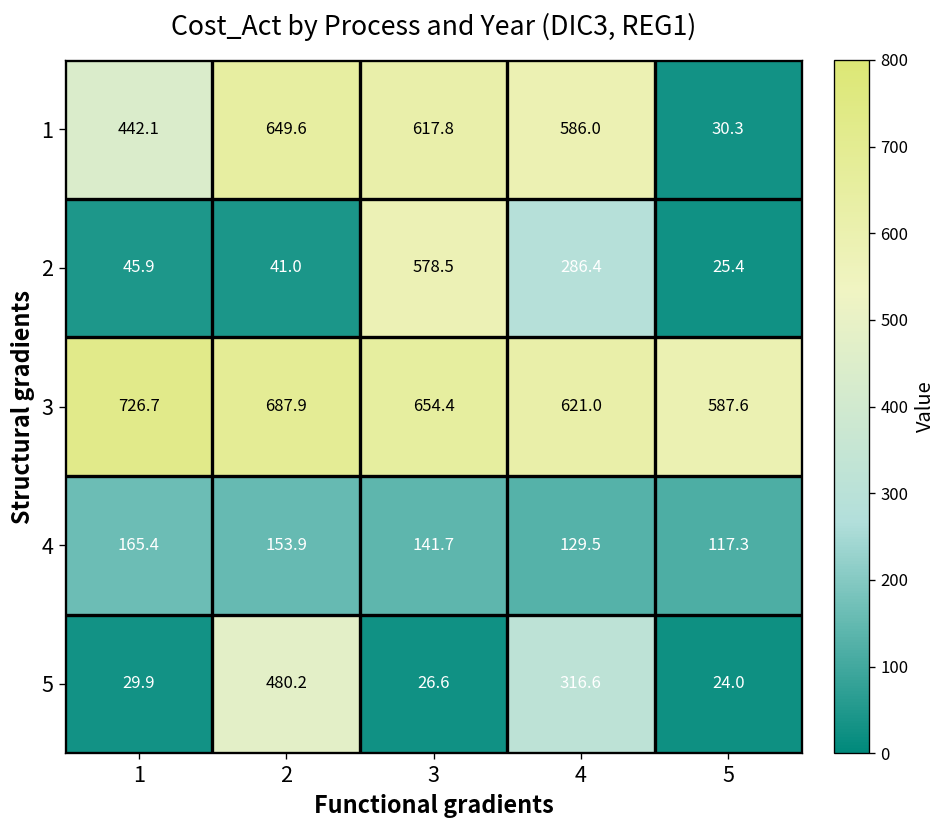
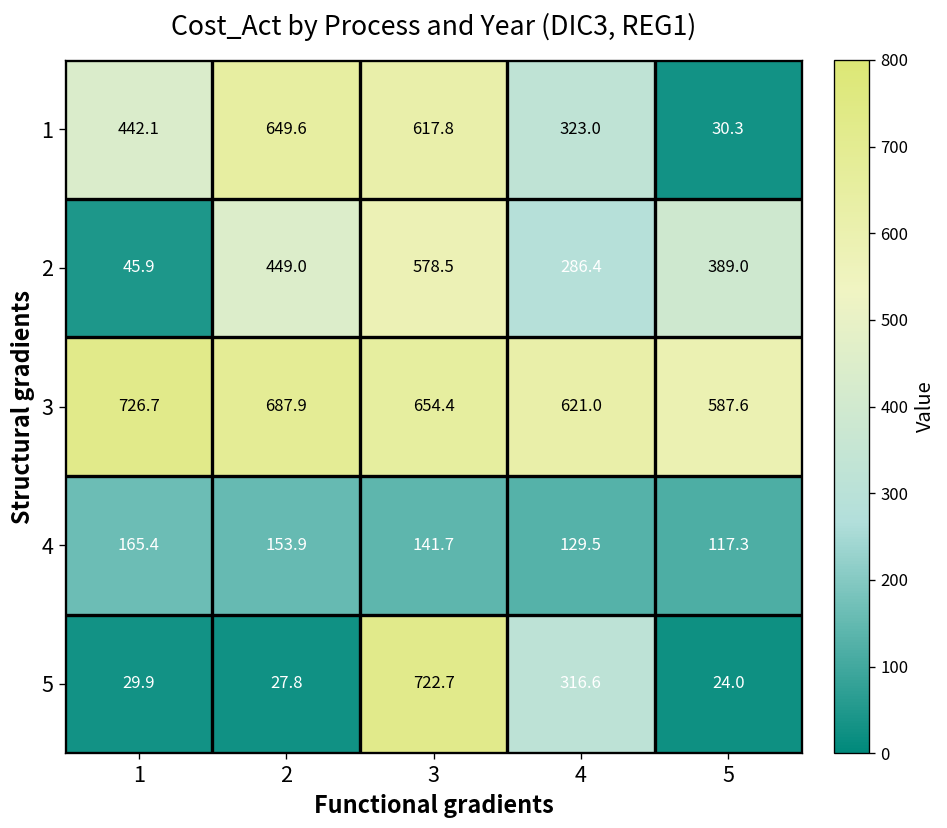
1, 4: 586.0 -> 323.0
2, 2: 41.0 -> 449.0
2, 5: 25.4 -> 389.0
5, 2: 480.2 -> 27.8
5, 3: 26.6 -> 722.7
